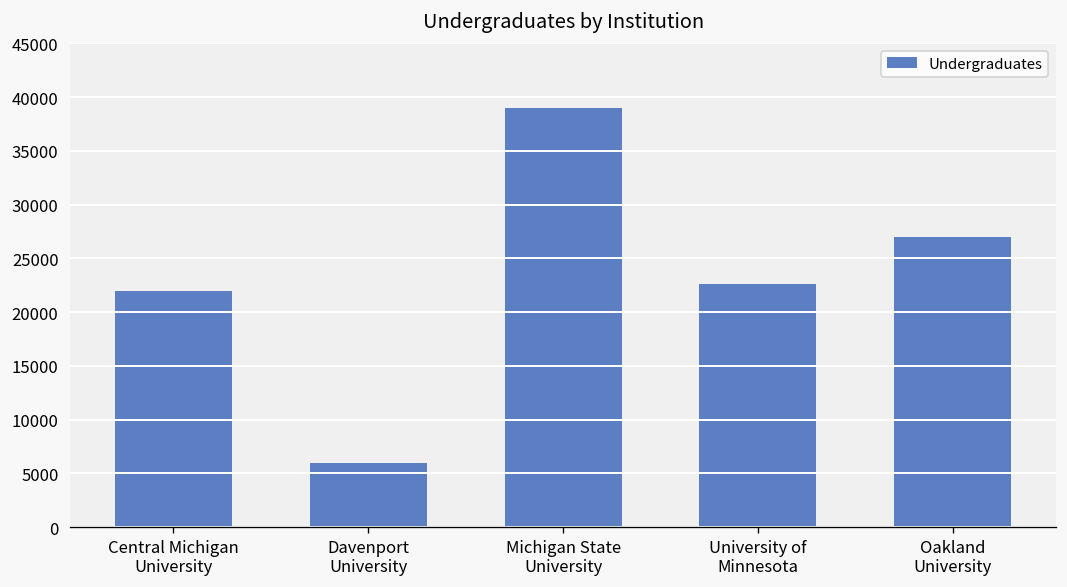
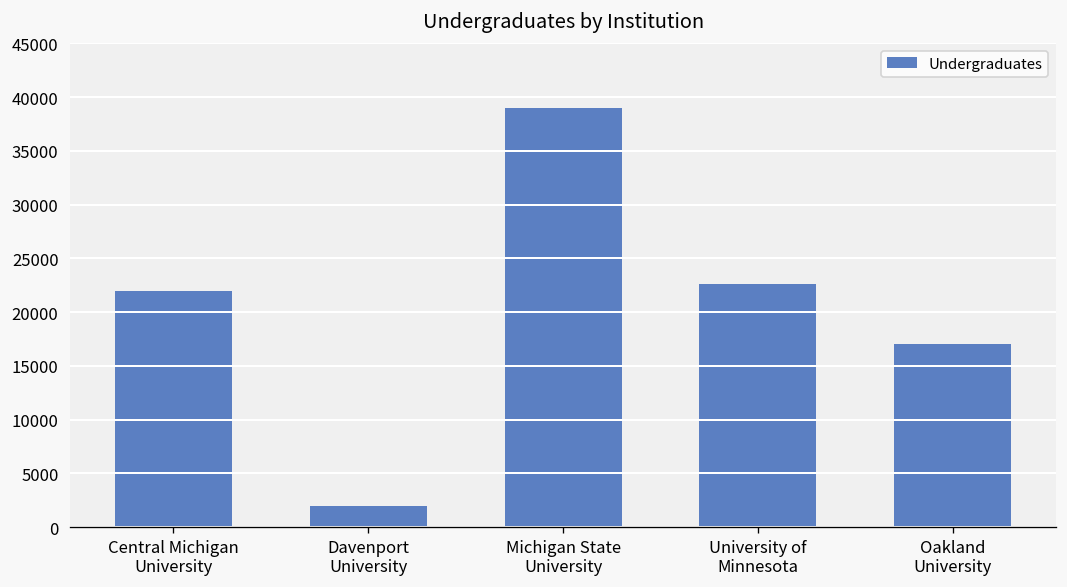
Davenport University: 6000 -> 2000
Oakland University: 27000 -> 17000
